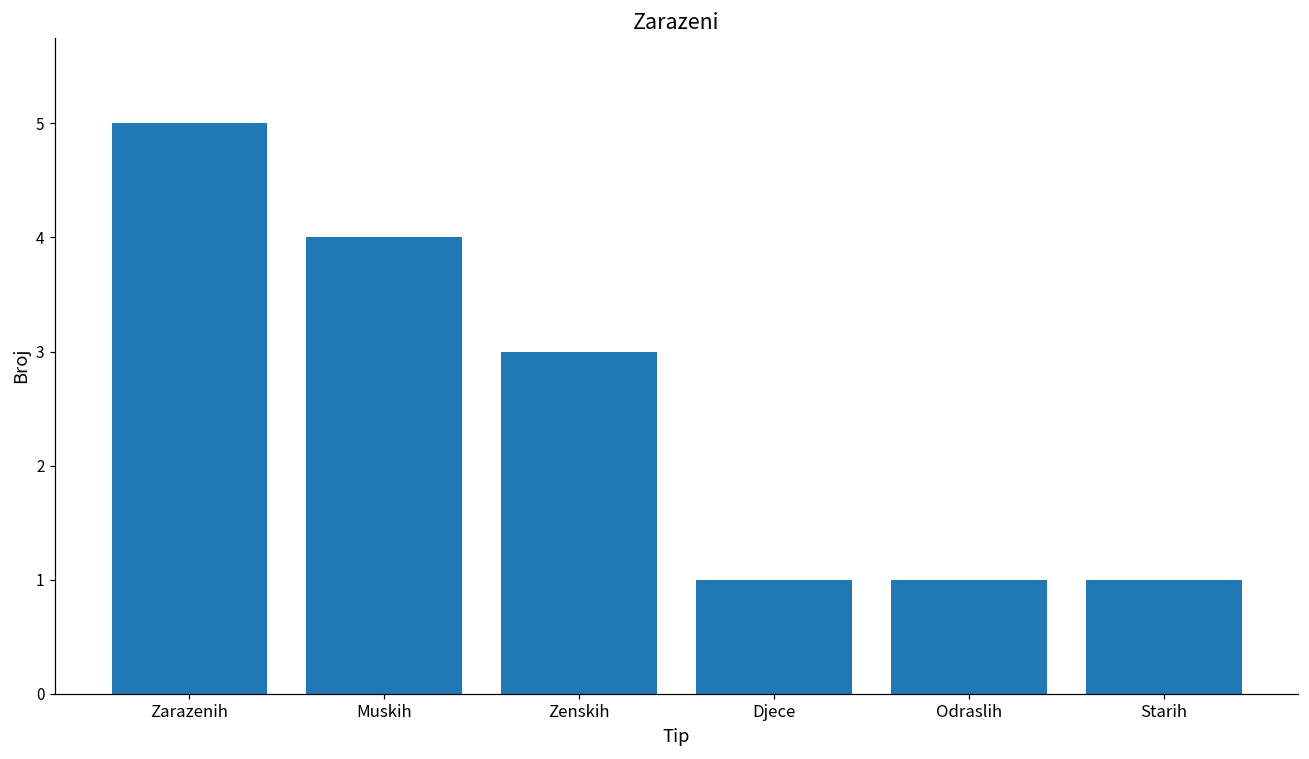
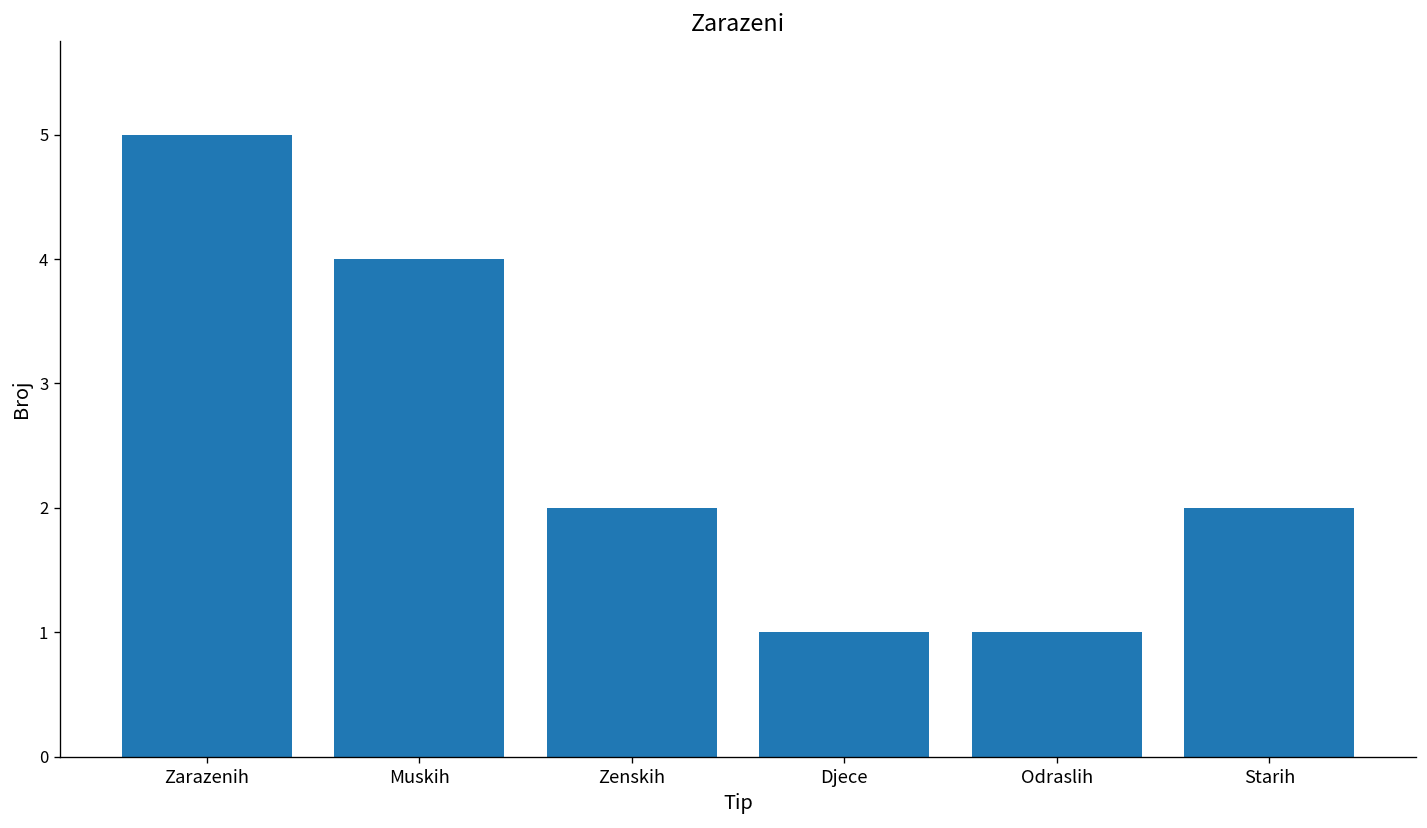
Zenskih: 3 -> 2
Starih: 1 -> 2
